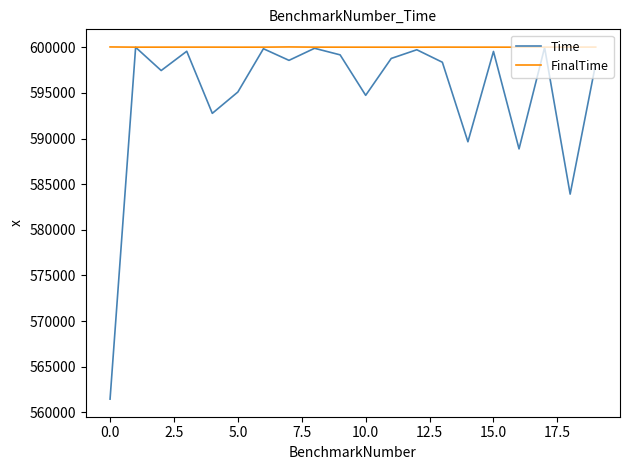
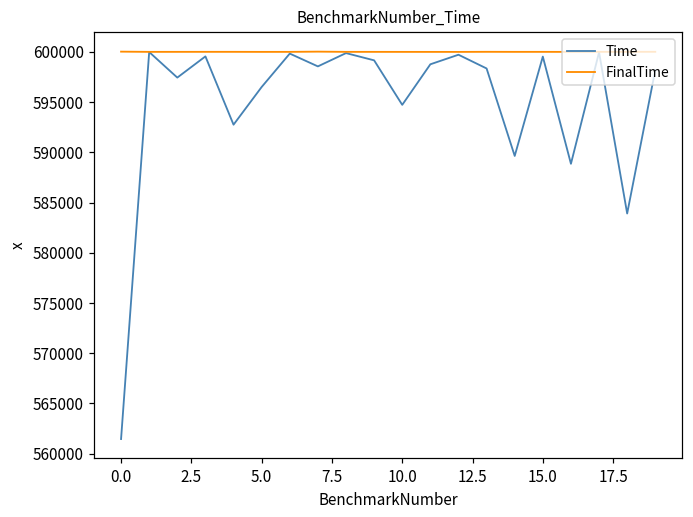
Time, 5.0: 595000 -> 597000
